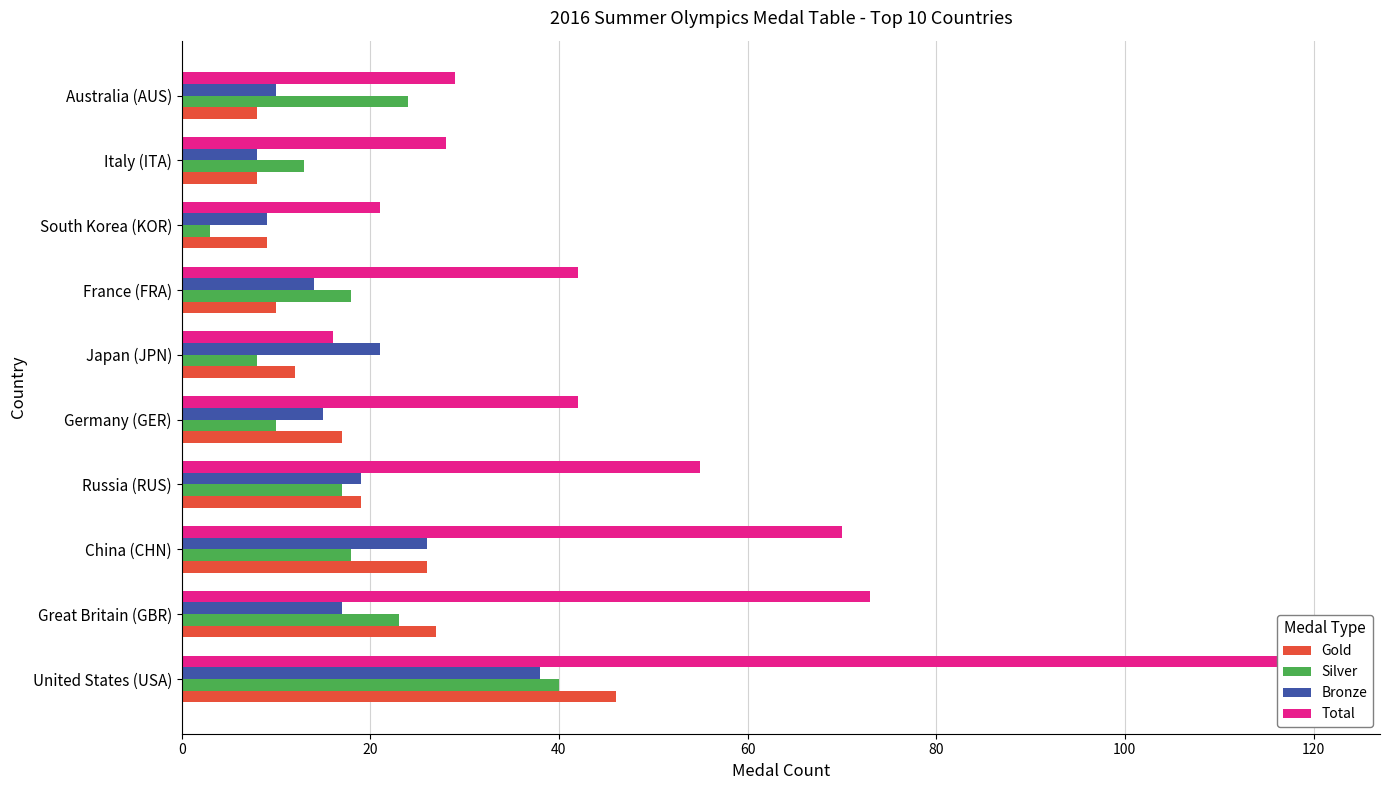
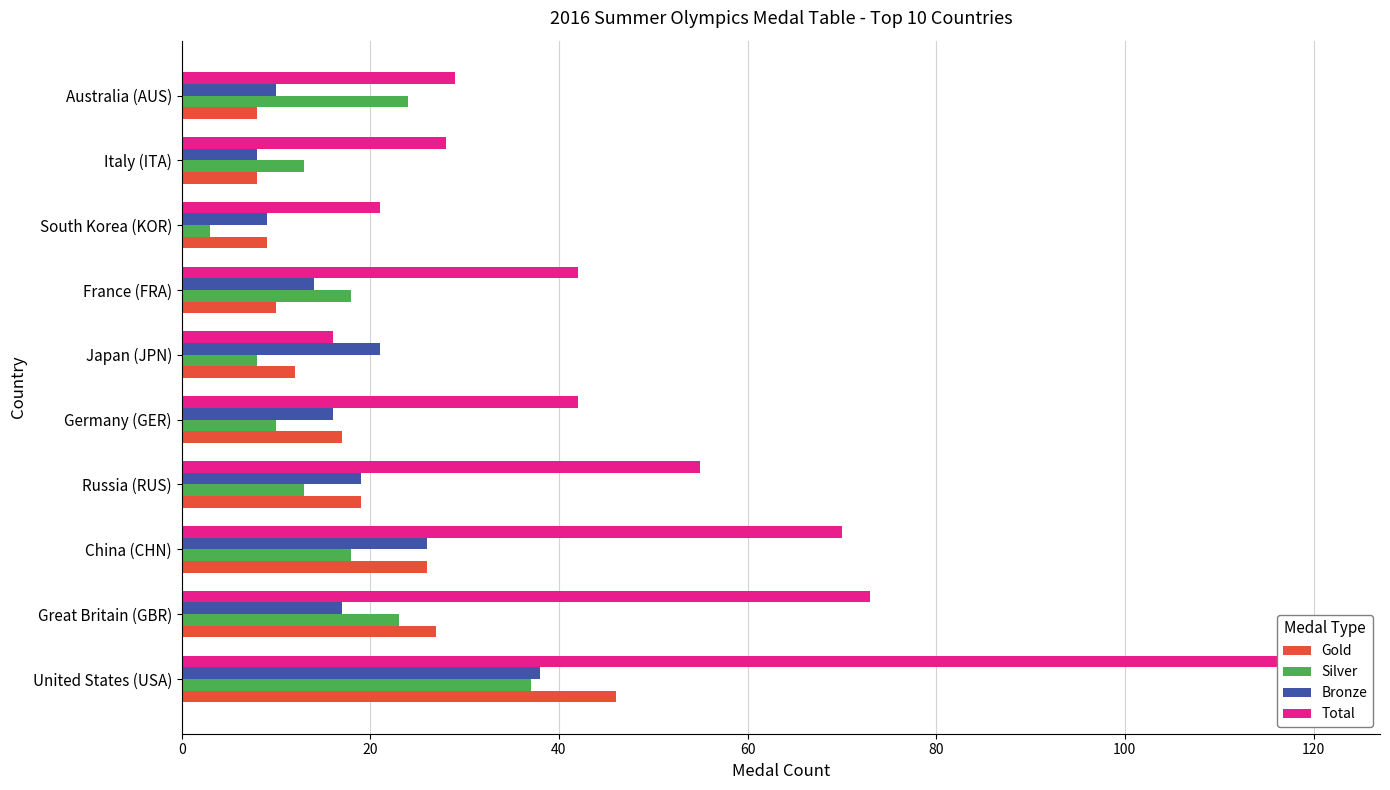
Bronze, Germany (GER): 15 -> 16
Silver, Russia (RUS): 17 -> 13
Silver, United States (USA): 40 -> 37
